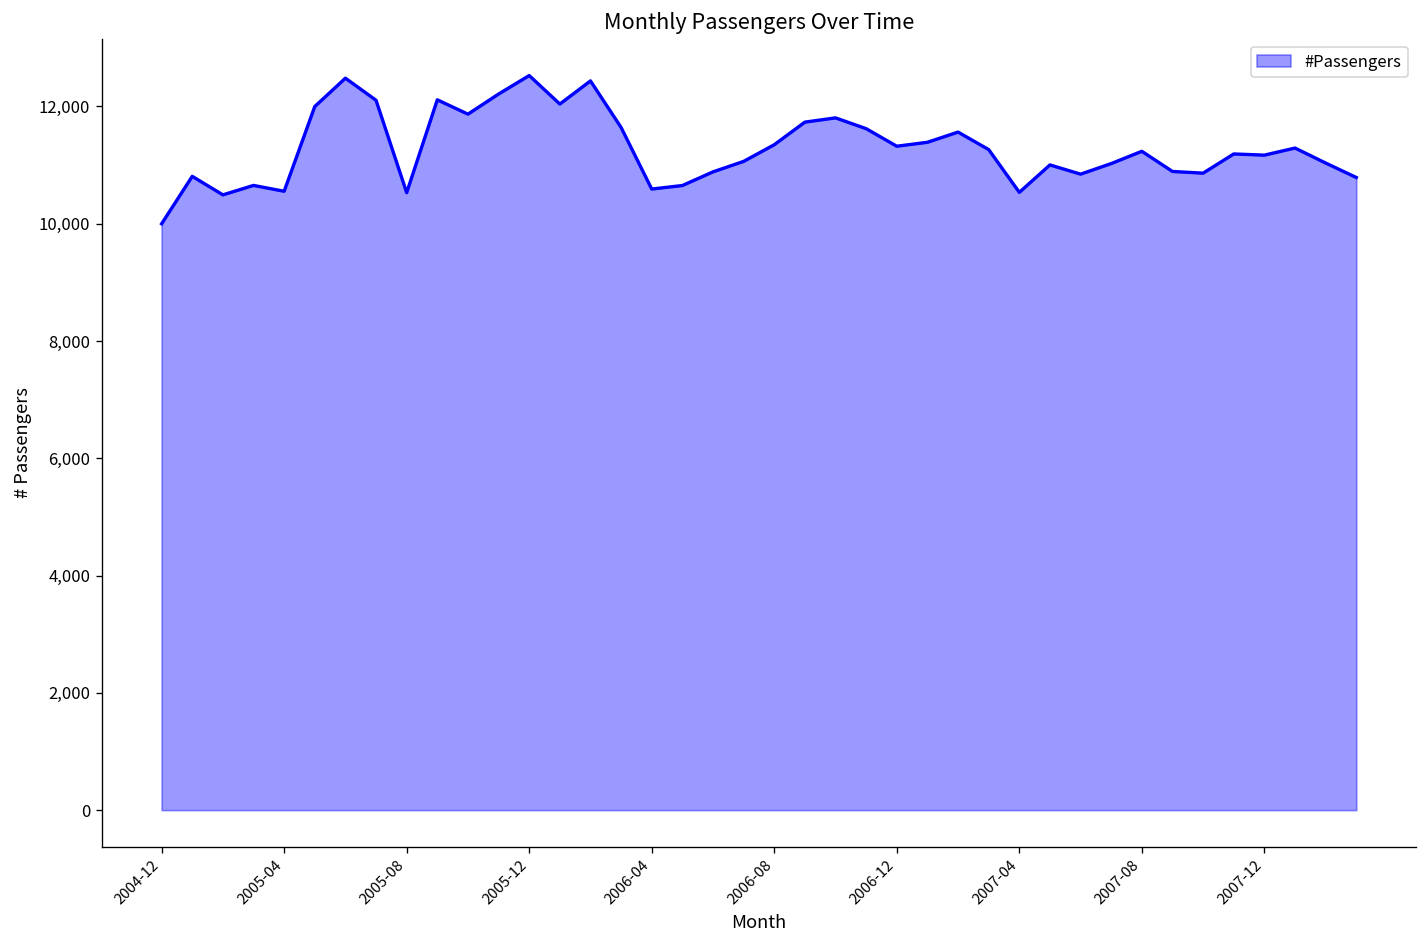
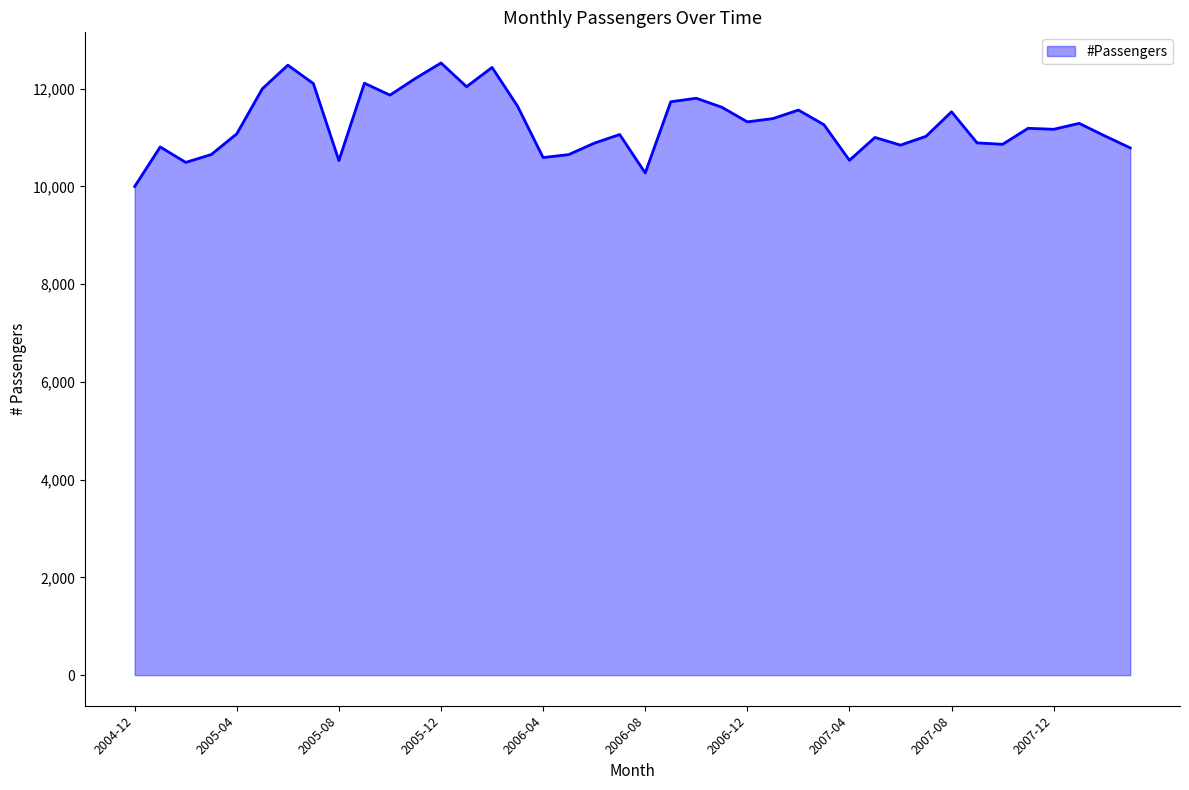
2005-04: 10,600 -> 11,100
2006-08: 11,300 -> 10,300
2007-08: 11,200 -> 11,500
